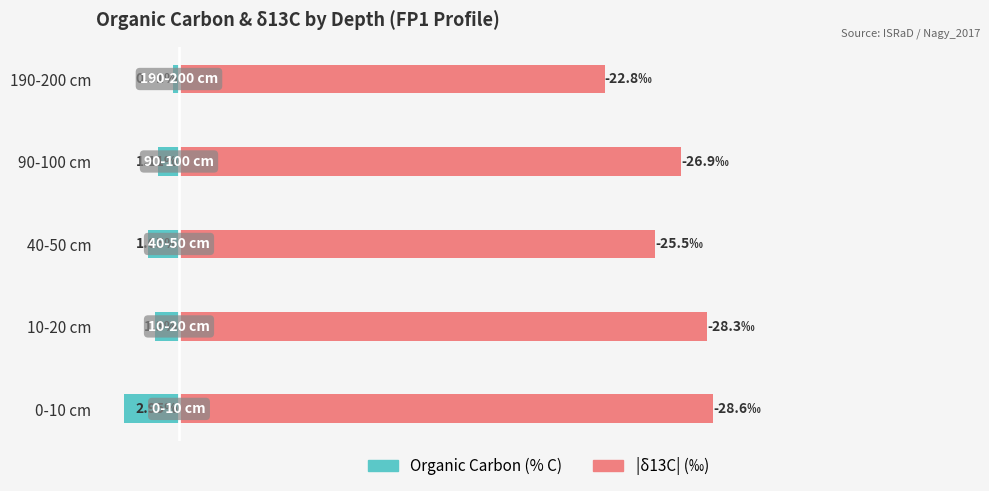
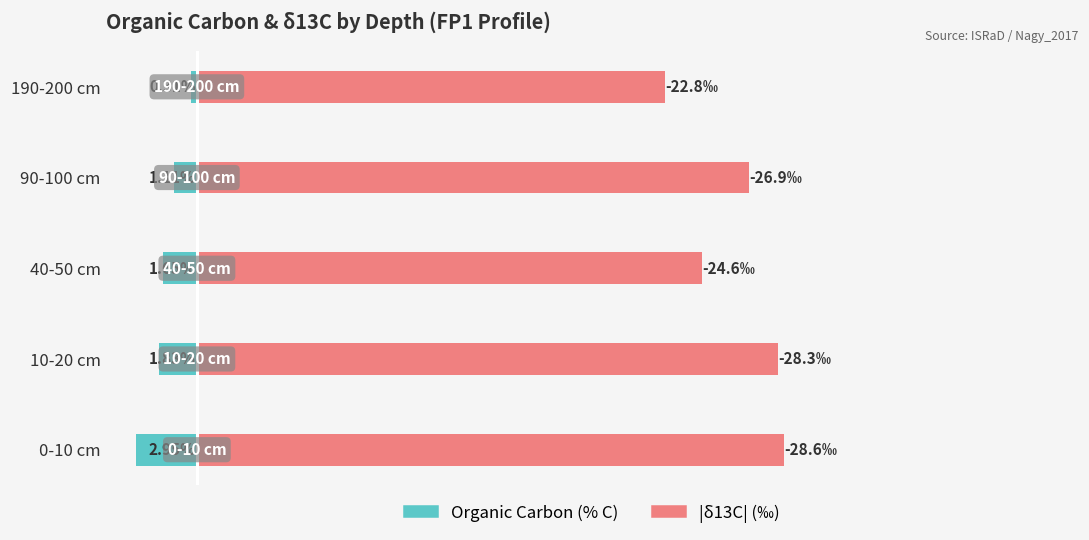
|δ13C| (‰), 40-50 cm: -25.5‰ -> -24.6‰
Organic Carbon (% C), 10-20 cm: 1.3% -> 1.83%
